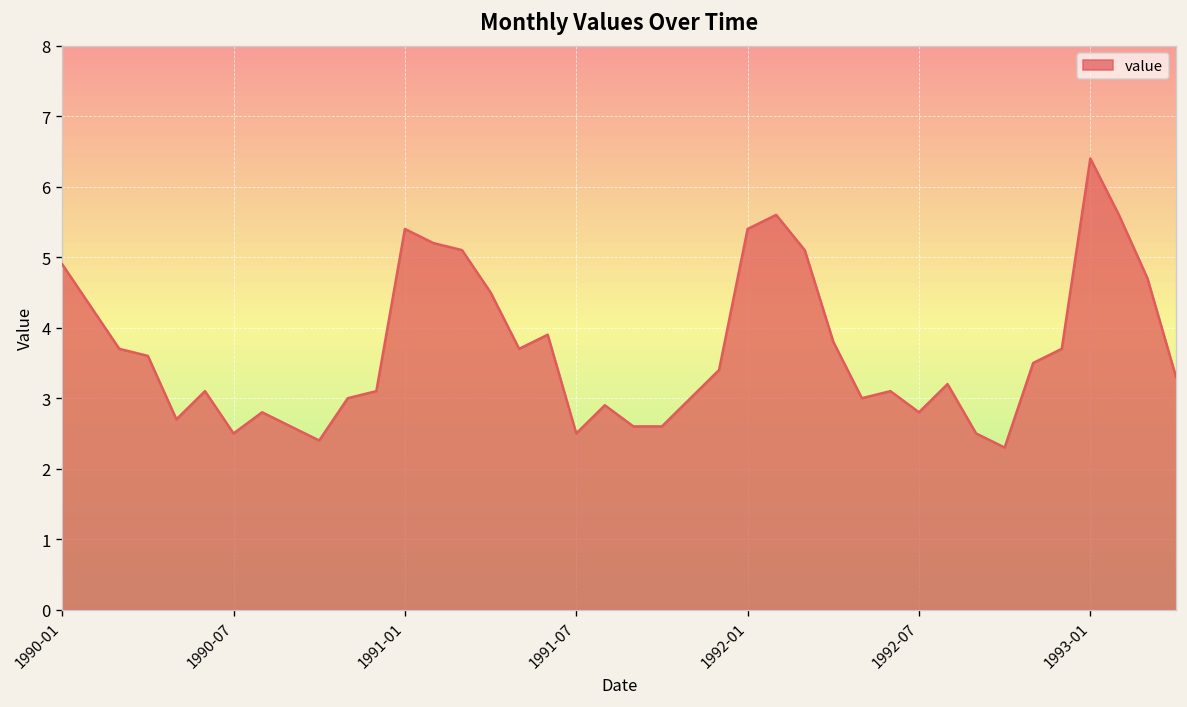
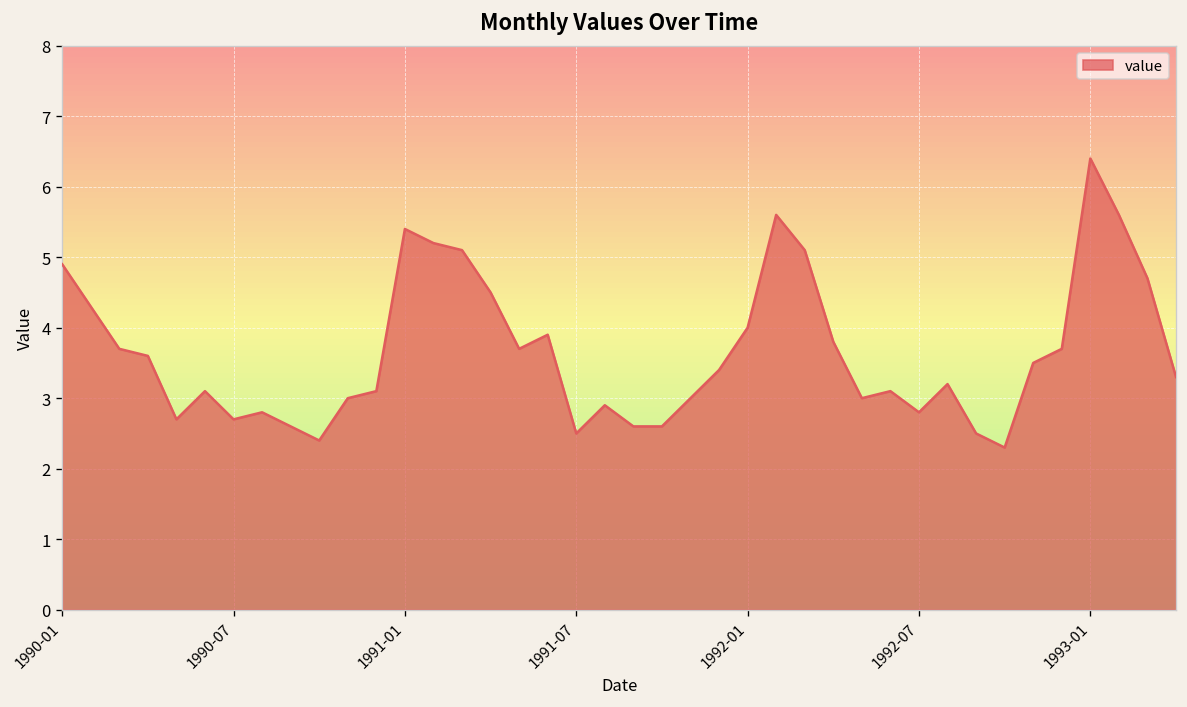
1990-07: 2.5 -> 2.7
1992-01: 5.4 -> 4.0
